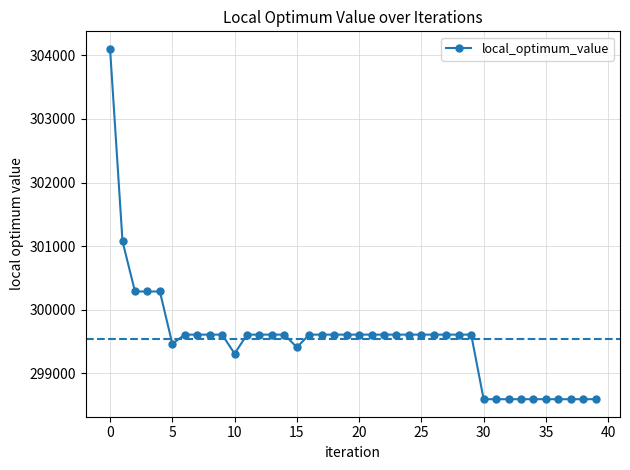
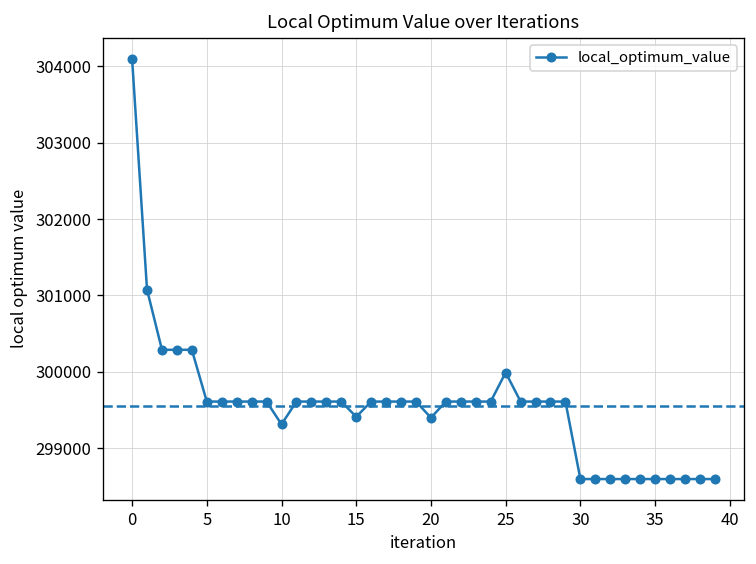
5: 299500 -> 299600
20: 299600 -> 299400
25: 299600 -> 300000
